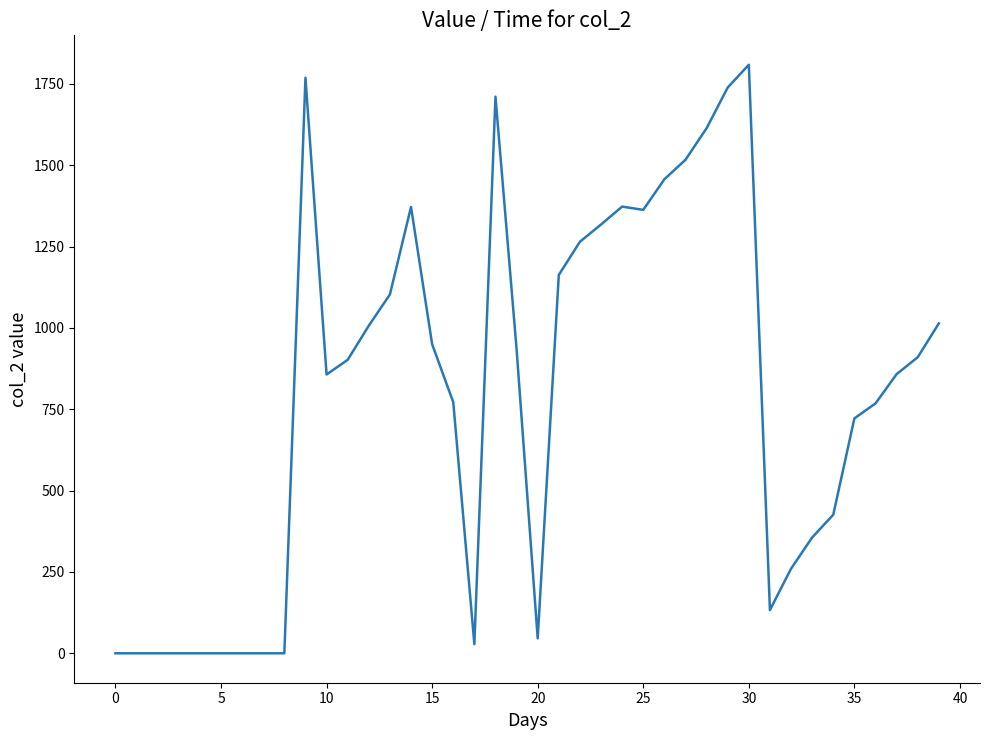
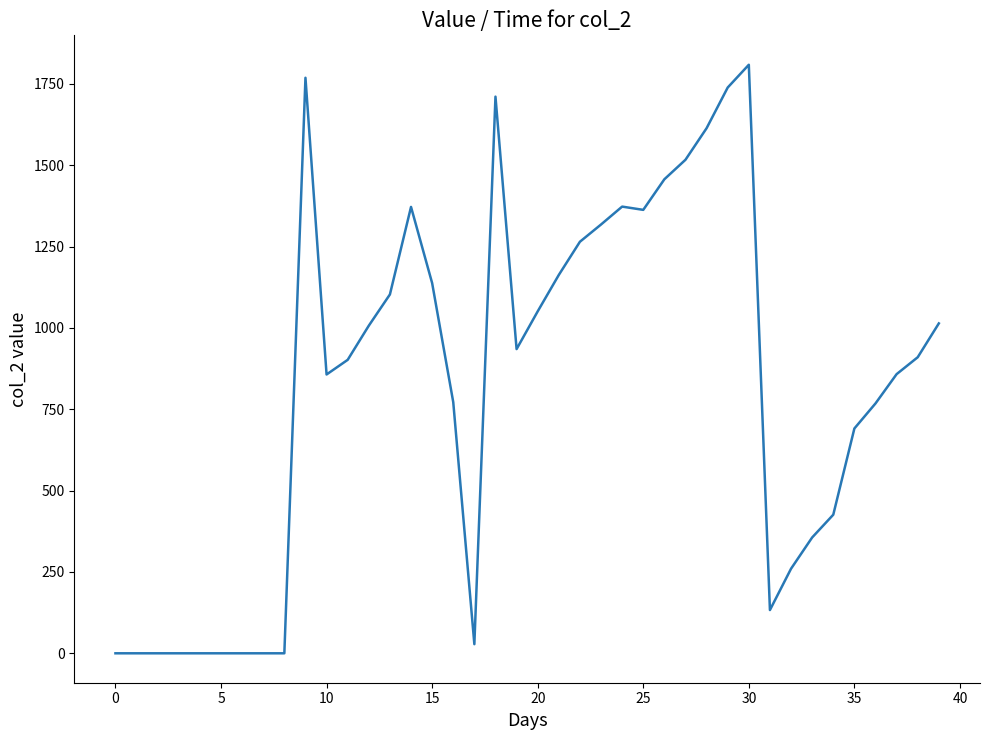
15: 950 -> 1140
20: 50 -> 1050
35: 720 -> 690
